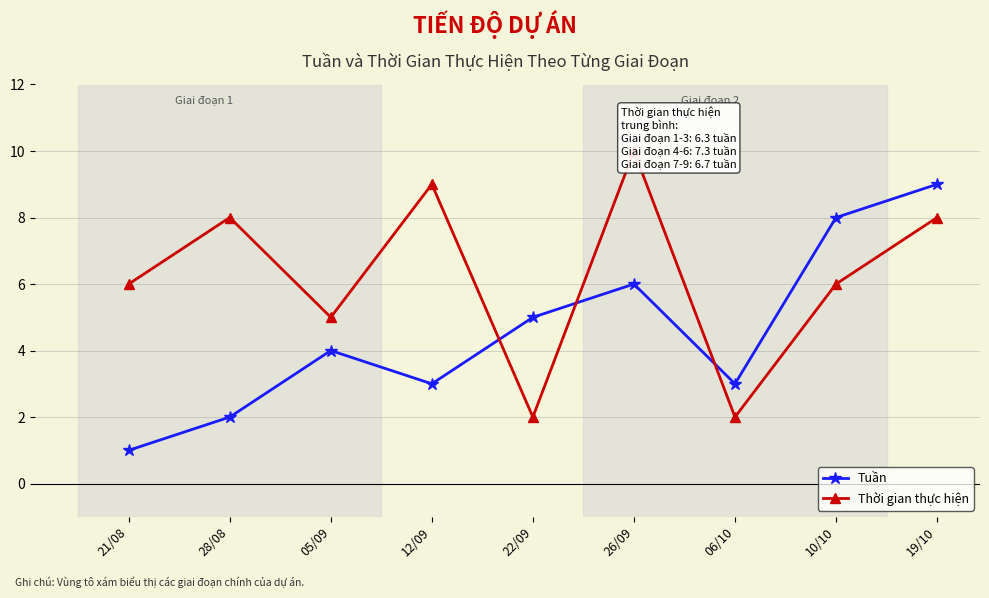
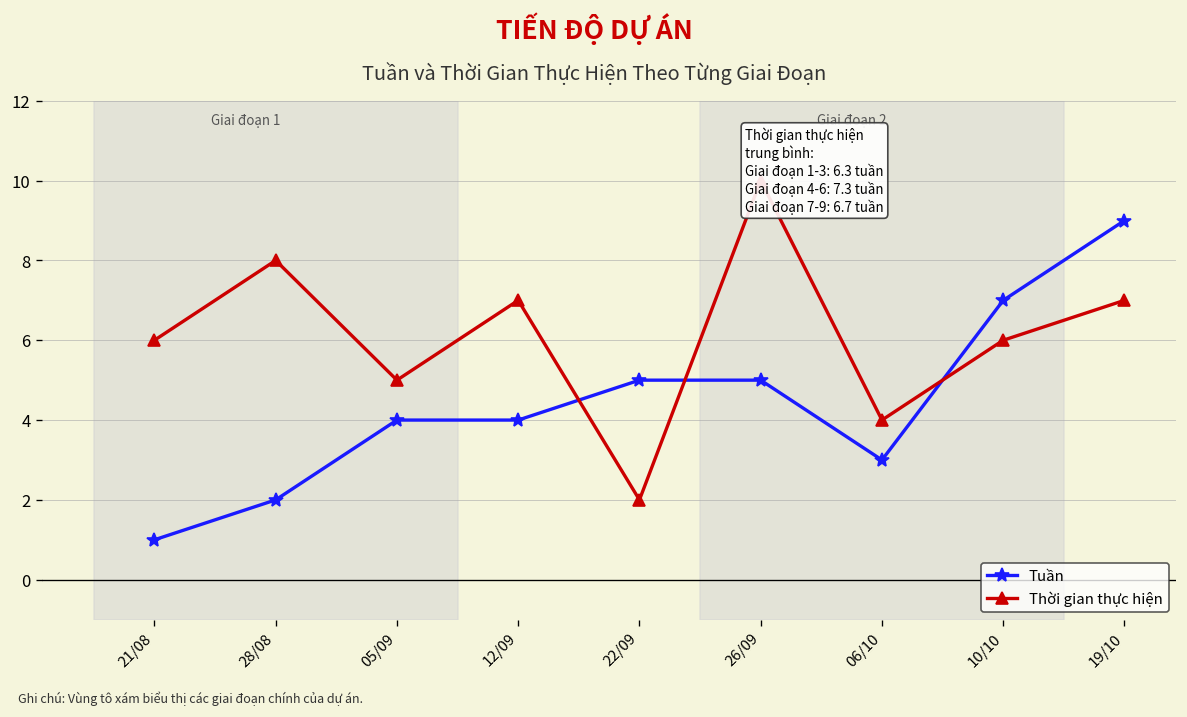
Tuần, 12/09: 3 -> 4
Thời gian thực hiện, 12/09: 9 -> 7
Tuần, 26/09: 6 -> 5
Thời gian thực hiện, 06/10: 2 -> 4
Tuần, 10/10: 8 -> 7
Thời gian thực hiện, 19/10: 8 -> 7
